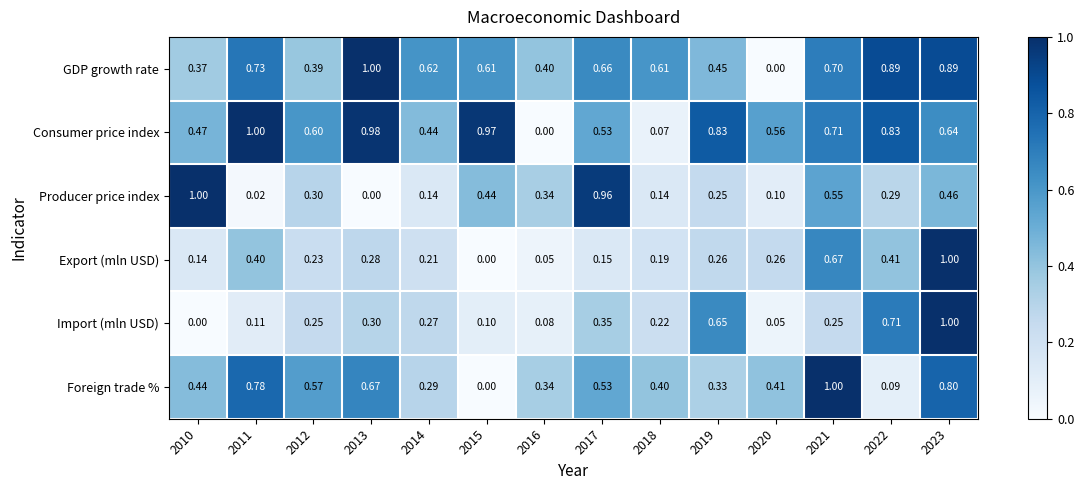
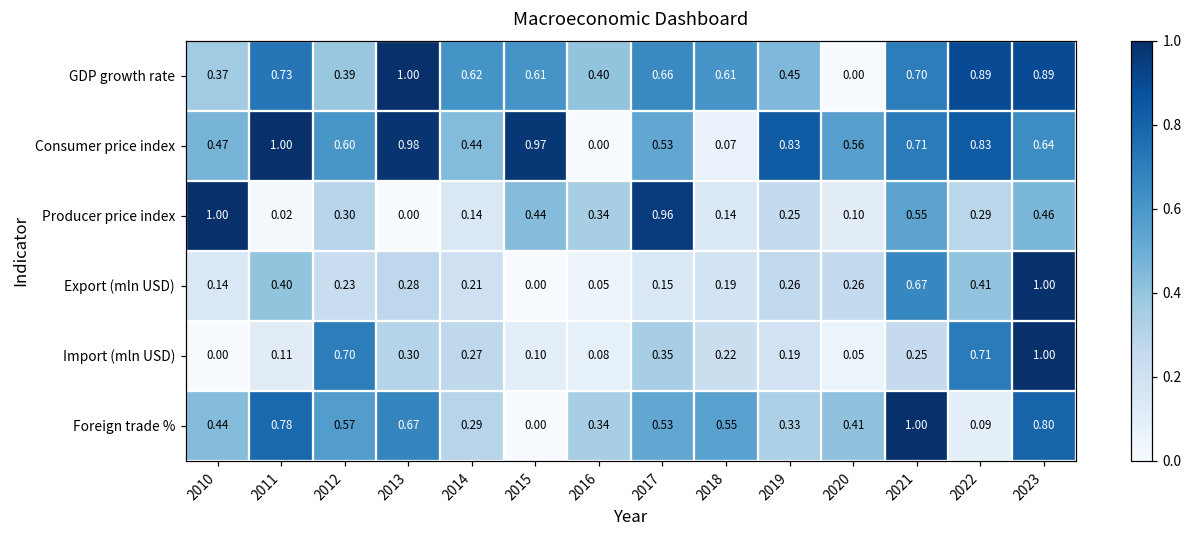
Import (mln USD), 2012: 0.25 -> 0.70
Import (mln USD), 2019: 0.65 -> 0.19
Foreign trade %, 2018: 0.40 -> 0.55
